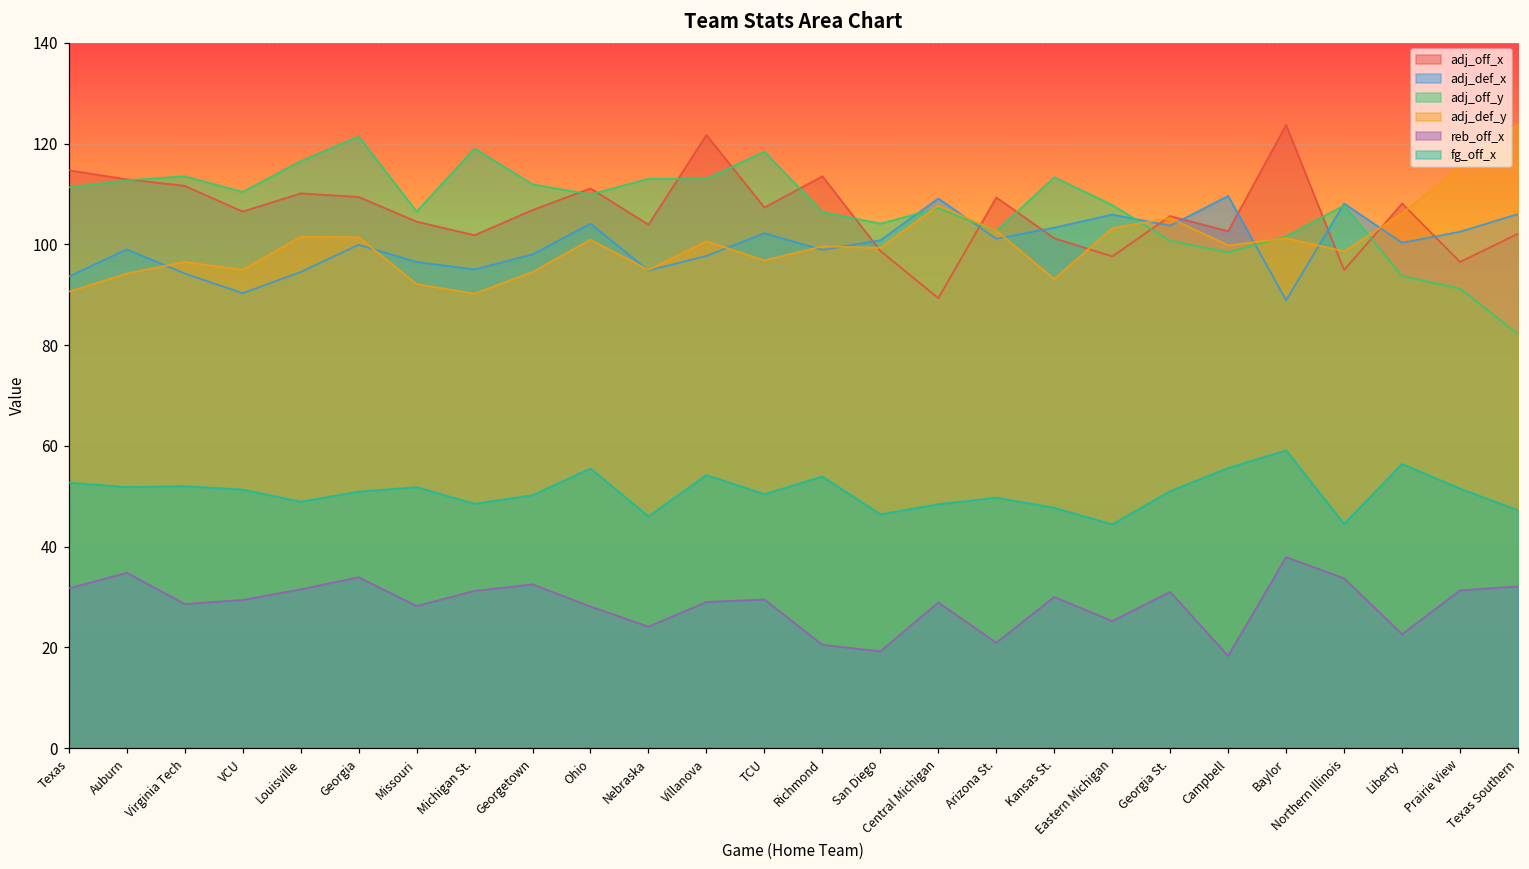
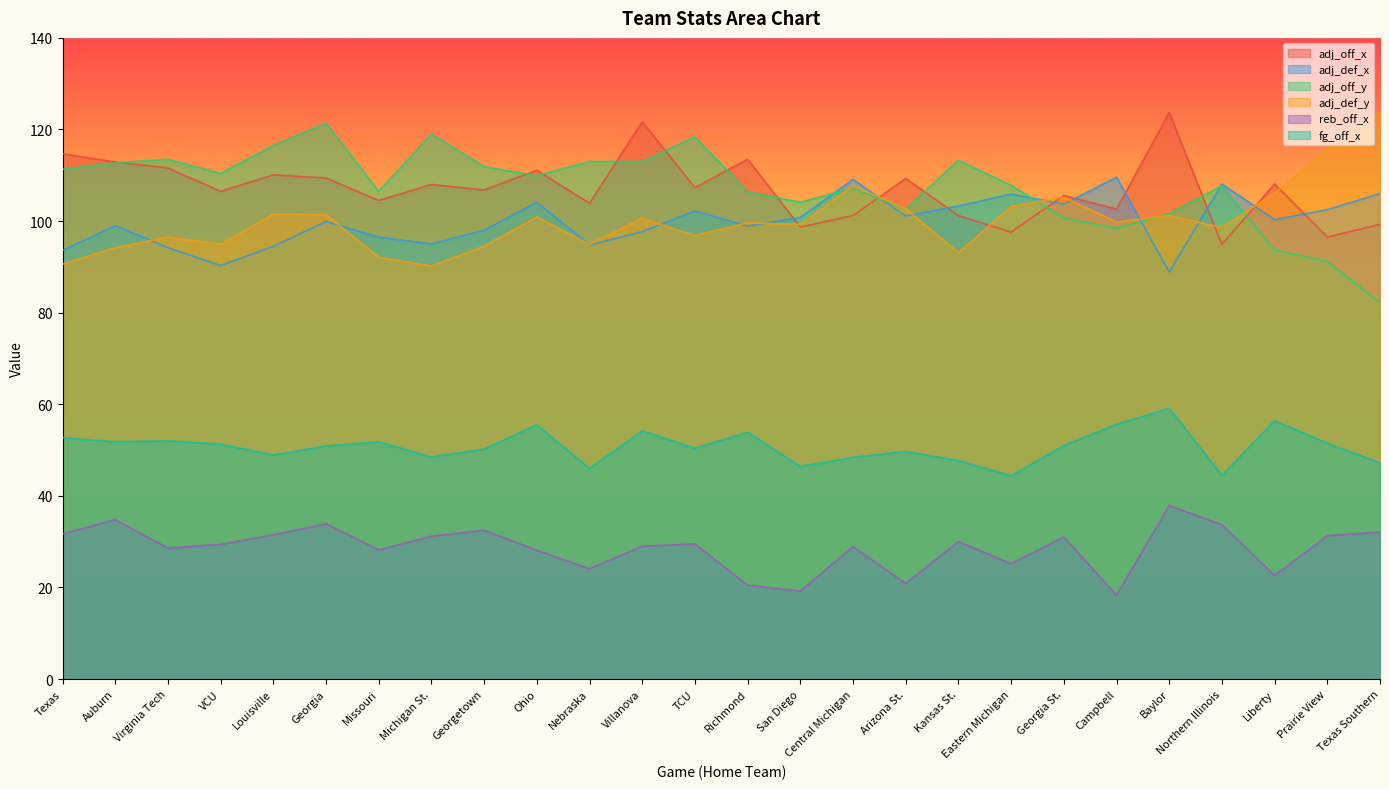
adj_off_x, Michigan St.: 102 -> 108
adj_off_x, Central Michigan: 89 -> 101
adj_off_x, Texas Southern: 102 -> 99
